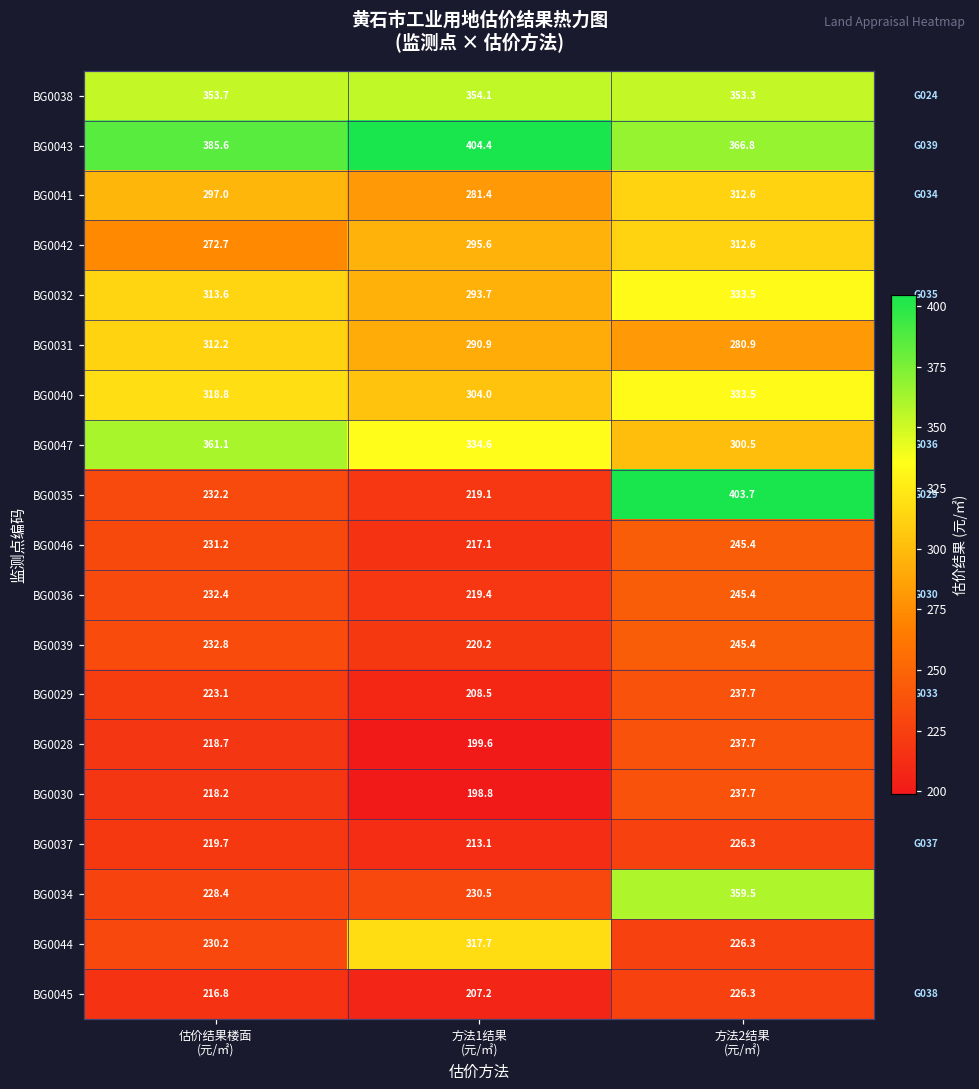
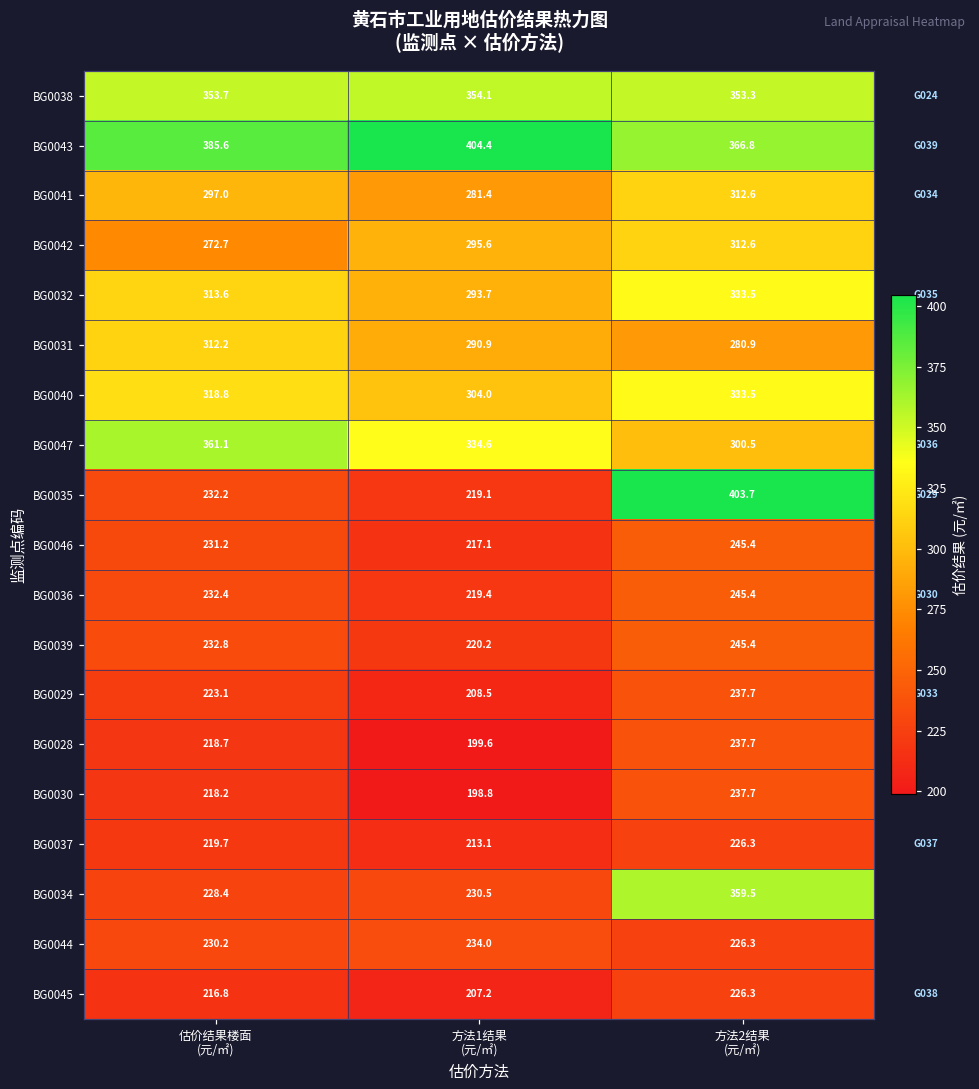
BG0044, 方法1结果 (元/㎡): 317.7 -> 234.0
